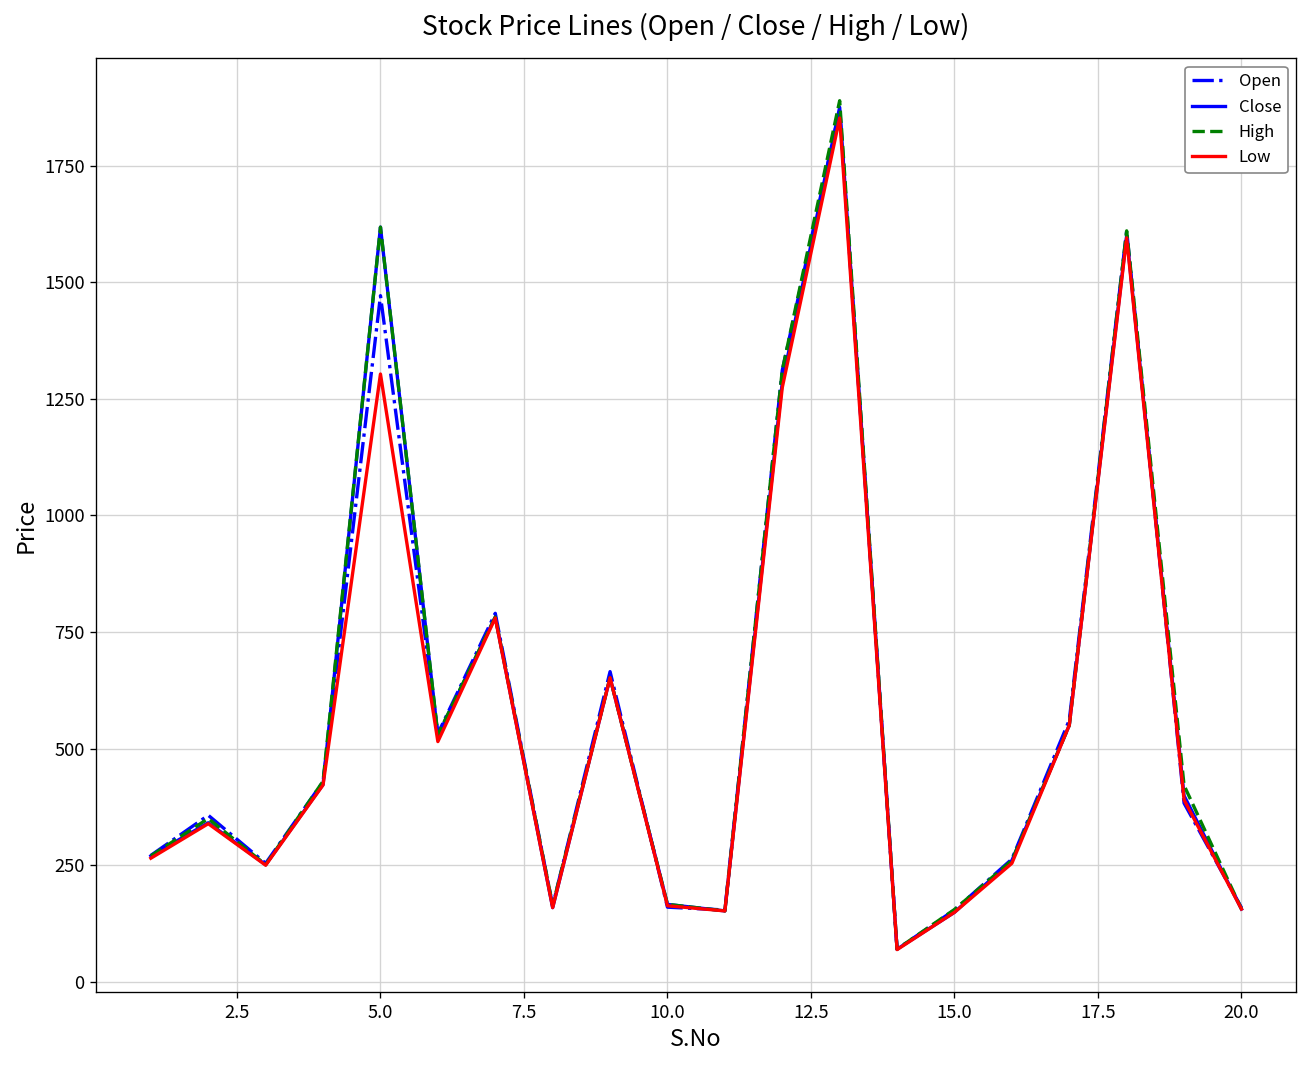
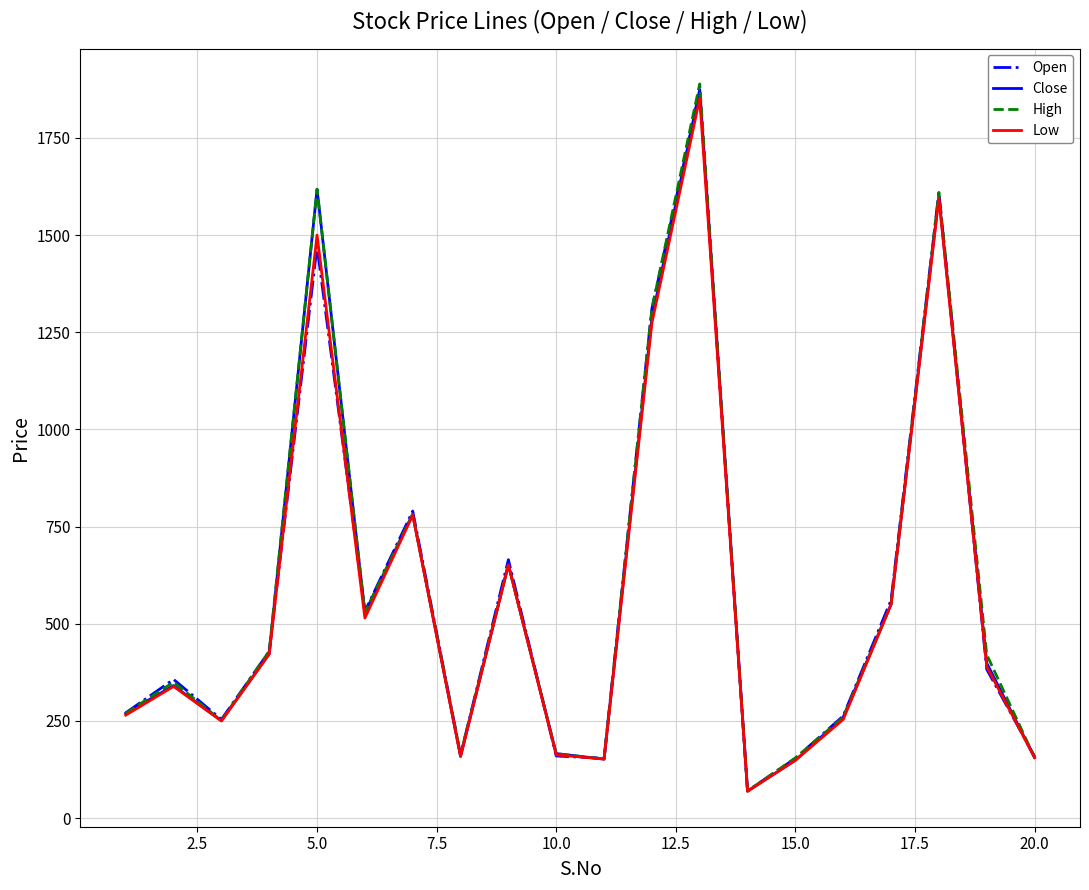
Low, 5.0: 1300 -> 1500
